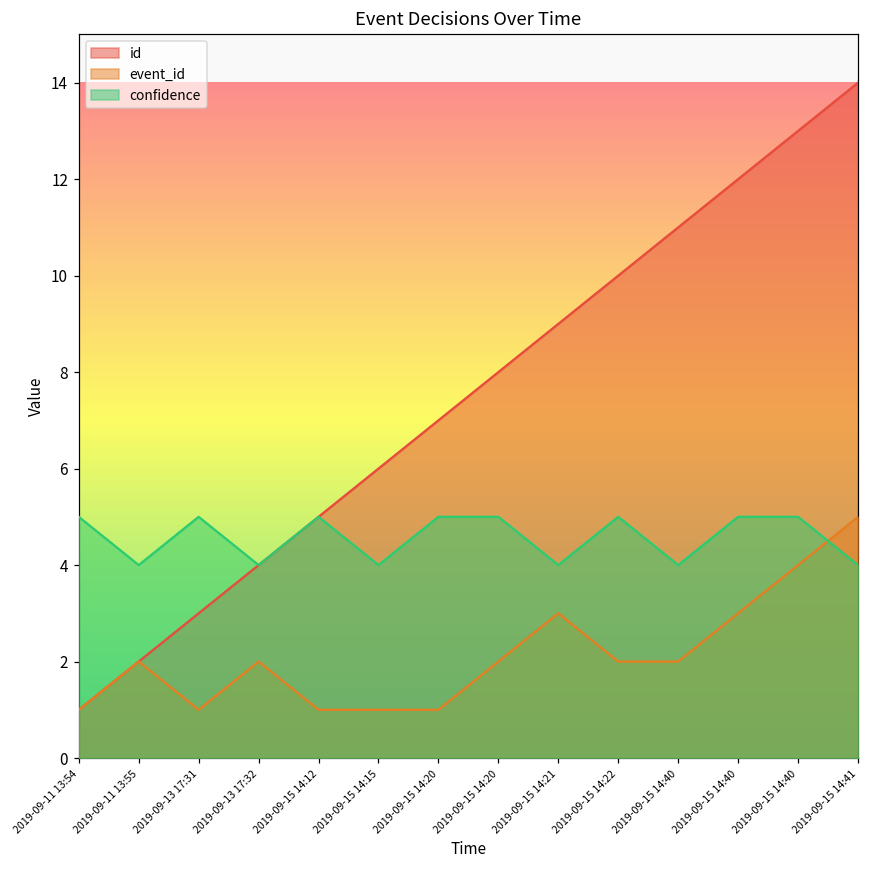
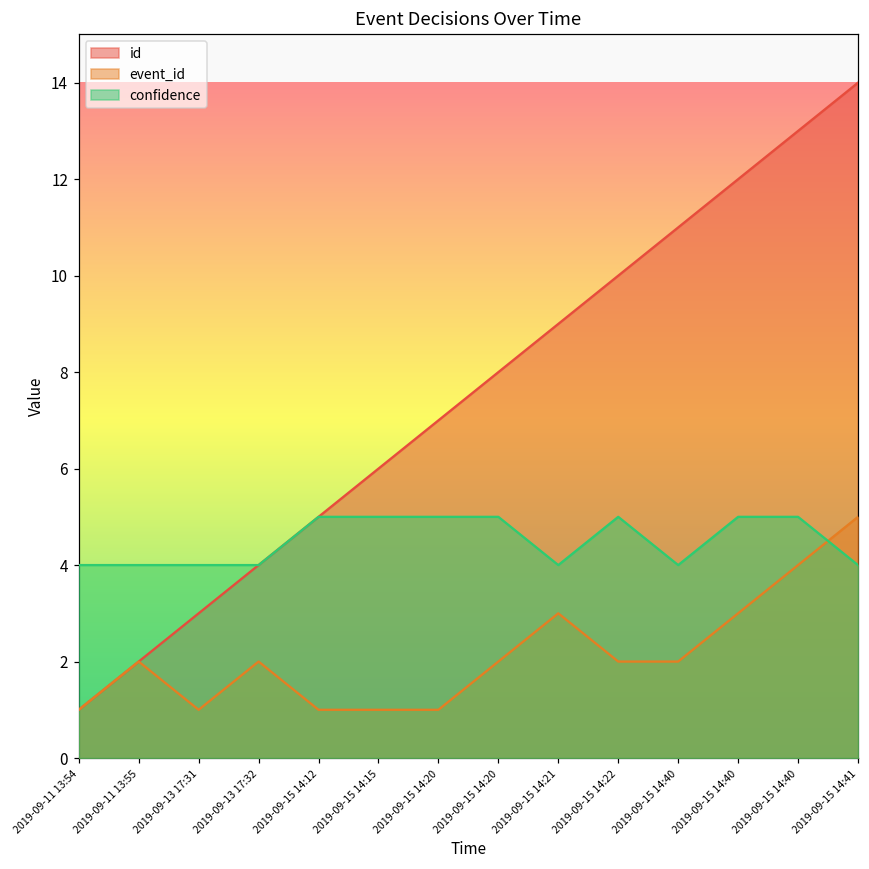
confidence, 2019-09-11 13:54: 5 -> 4
confidence, 2019-09-13 17:31: 5 -> 4
confidence, 2019-09-15 14:15: 4 -> 5
